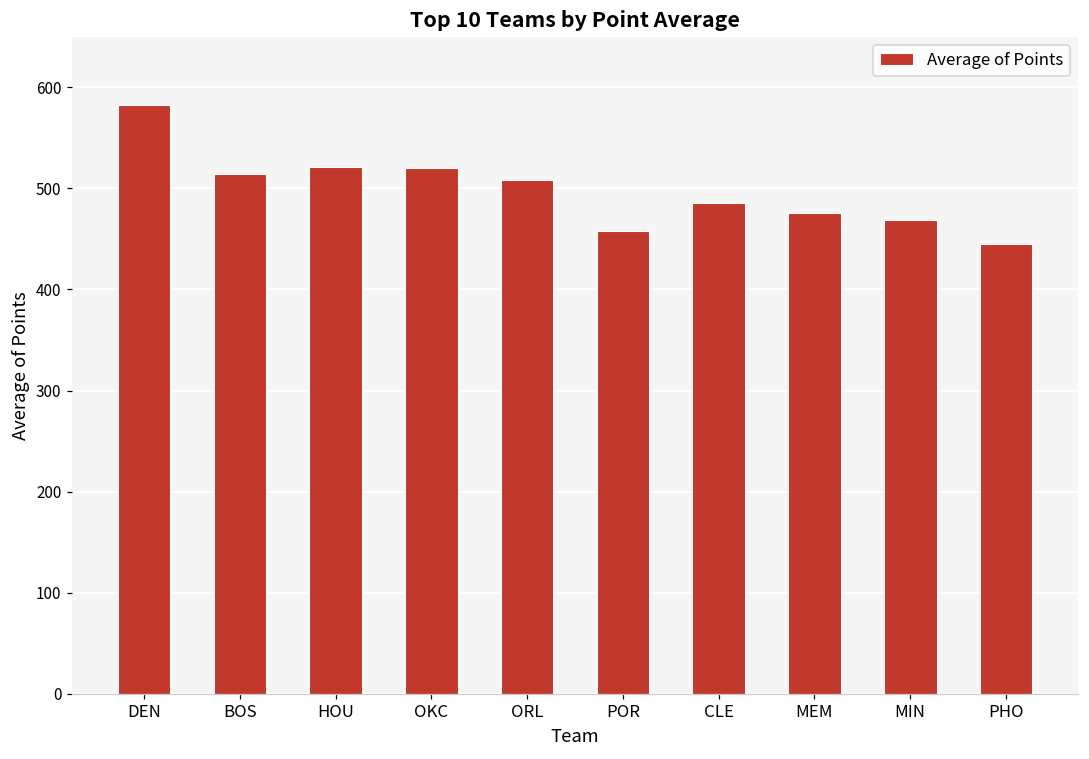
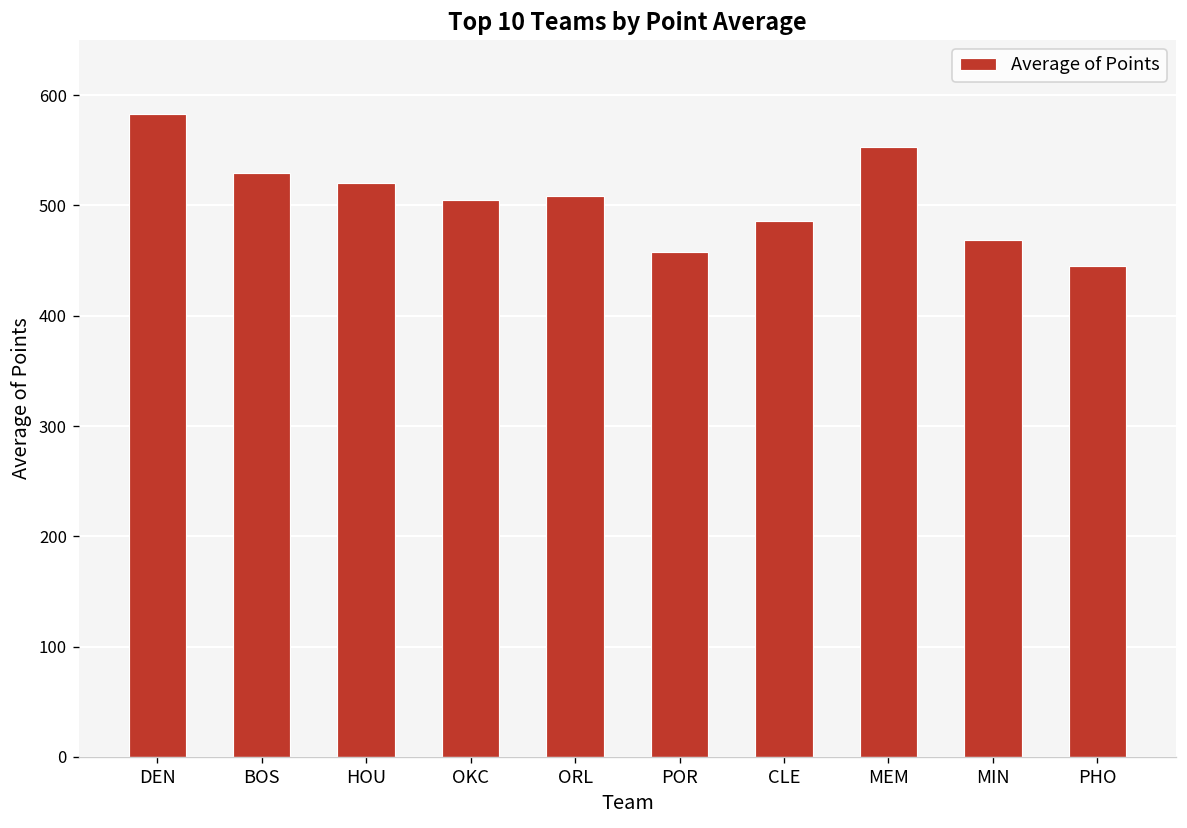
BOS: 510 -> 530
OKC: 520 -> 510
MEM: 480 -> 550
